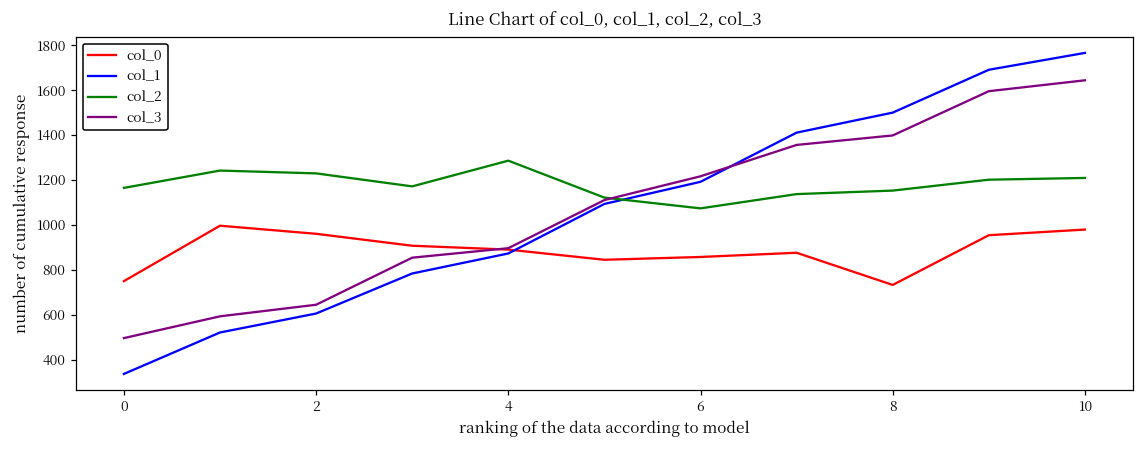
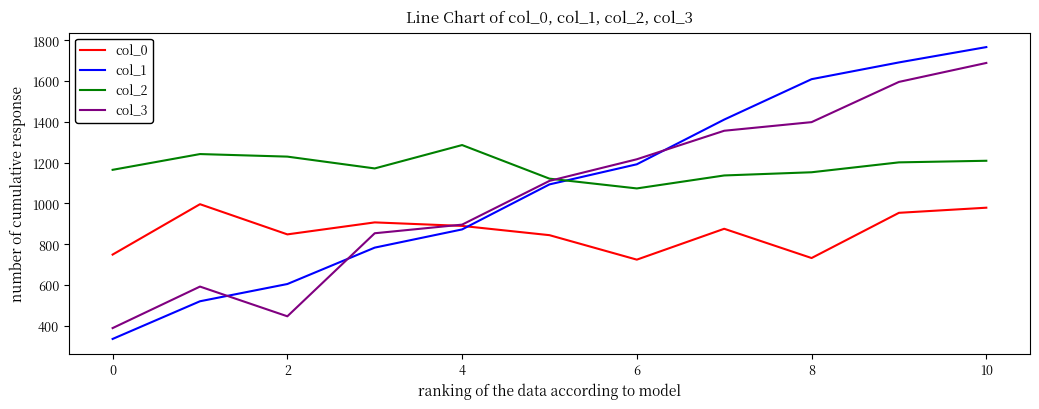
col_3, 0: 500 -> 390
col_0, 2: 960 -> 850
col_3, 2: 640 -> 450
col_0, 6: 860 -> 720
col_1, 8: 1500 -> 1610
col_3, 10: 1640 -> 1690
